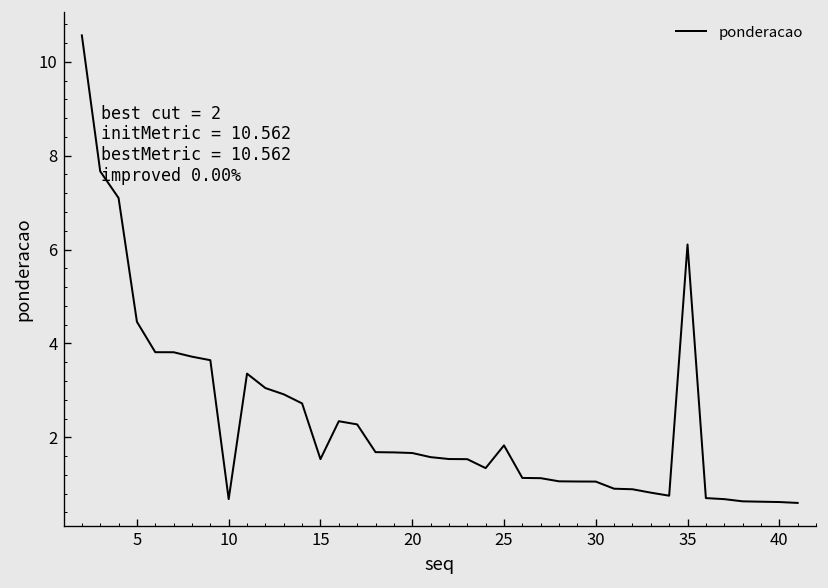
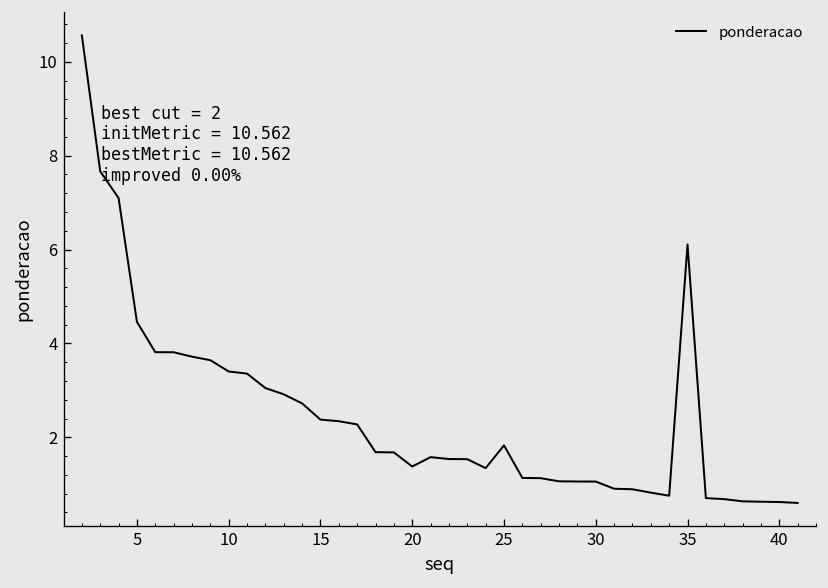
10: 0.7 -> 3.4
15: 1.5 -> 2.4
20: 1.7 -> 1.4
